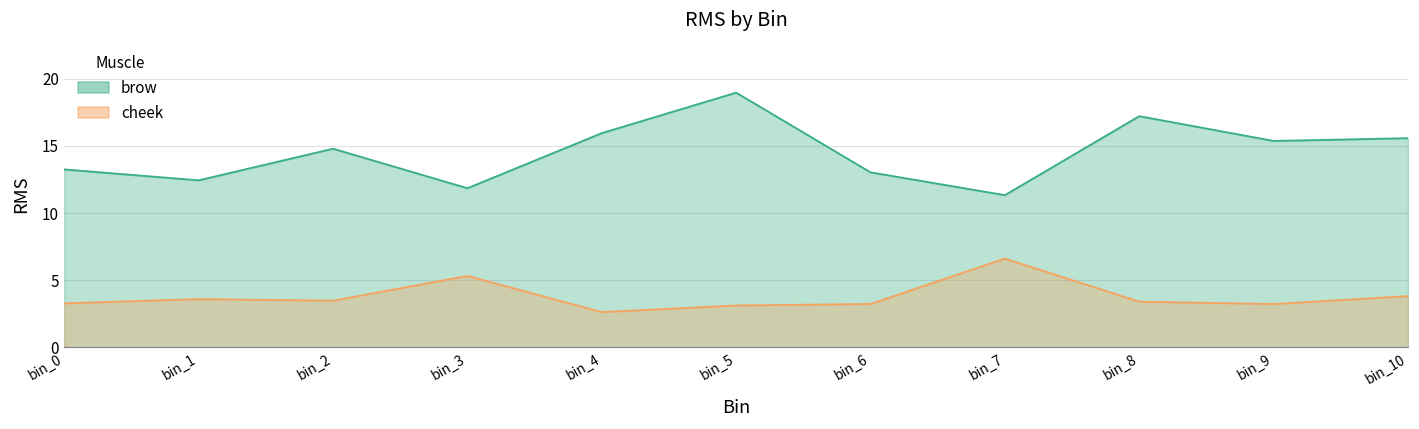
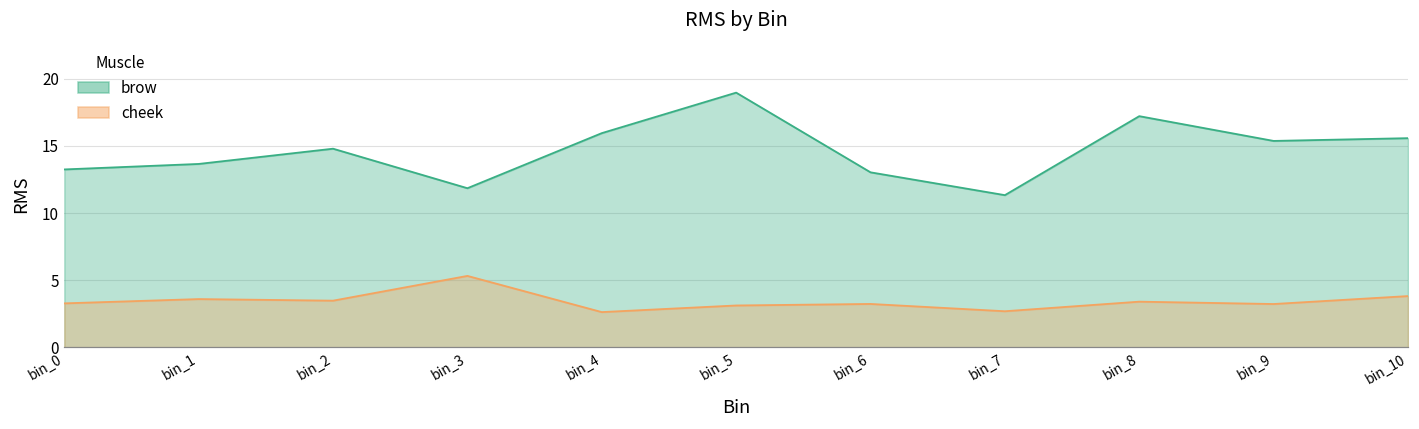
brow, bin_1: 12.4 -> 13.6
cheek, bin_7: 6.6 -> 2.7
